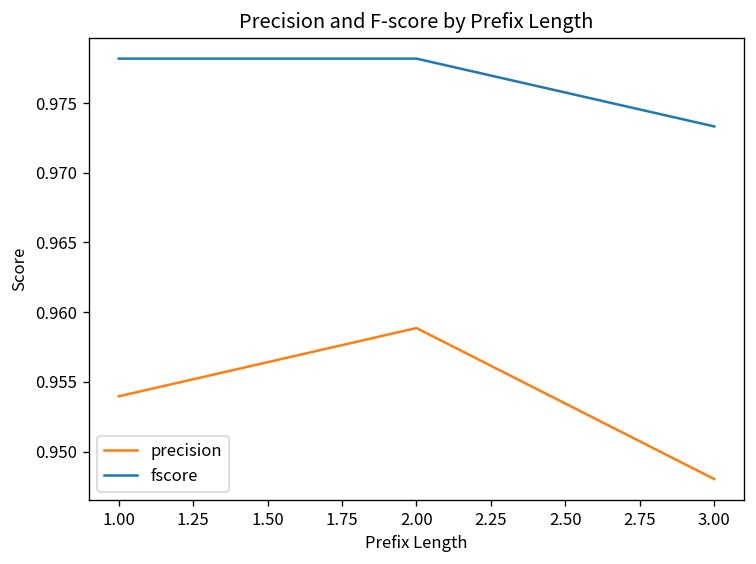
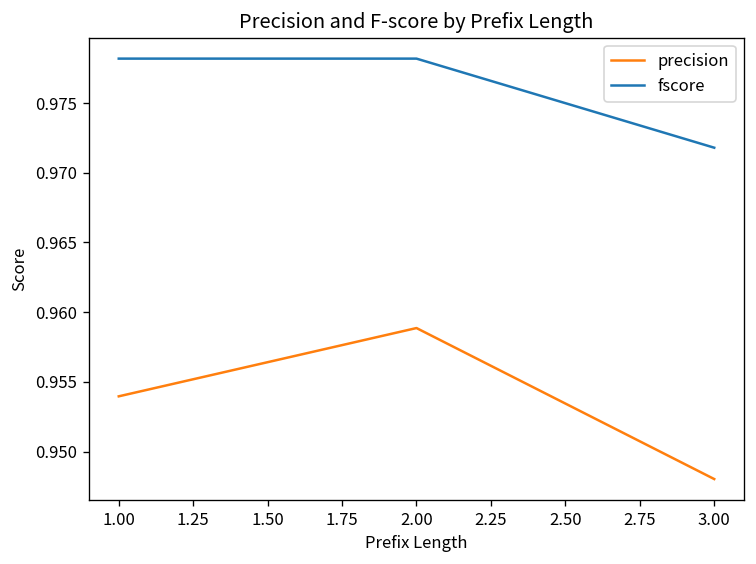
fscore, 3.00: 0.9733 -> 0.9718
